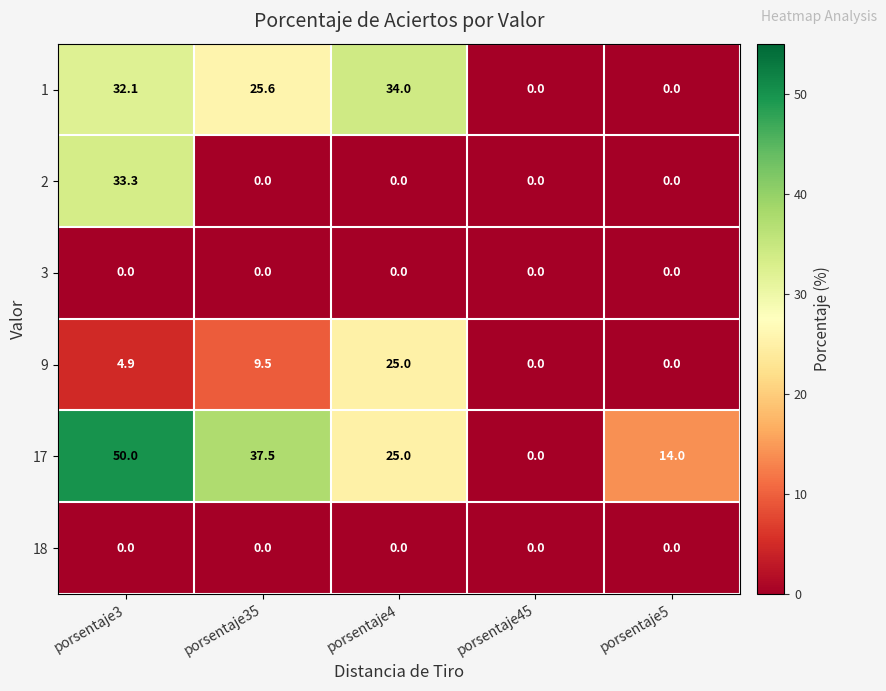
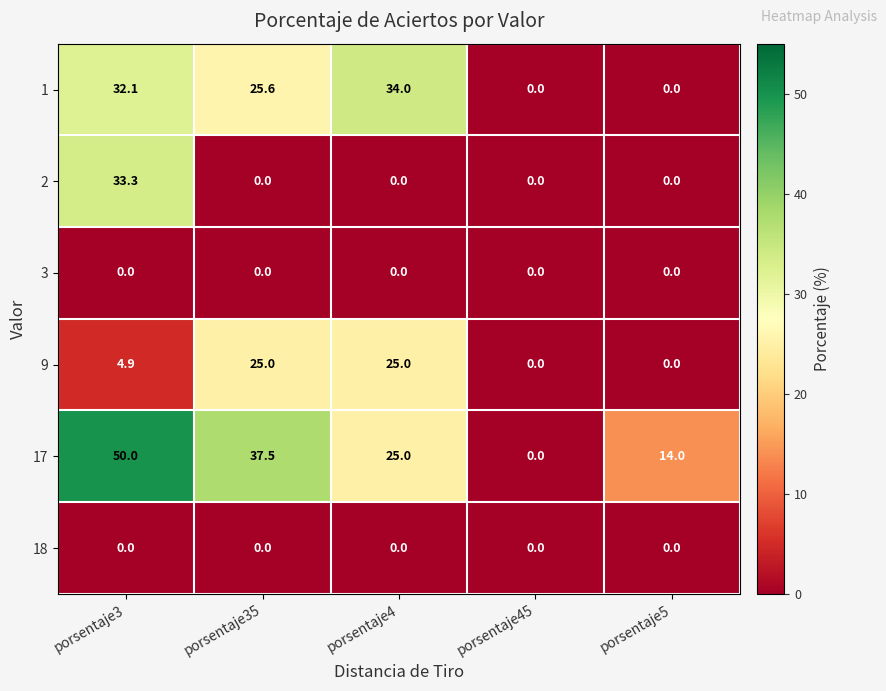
9, porsentaje35: 9.5 -> 25.0
